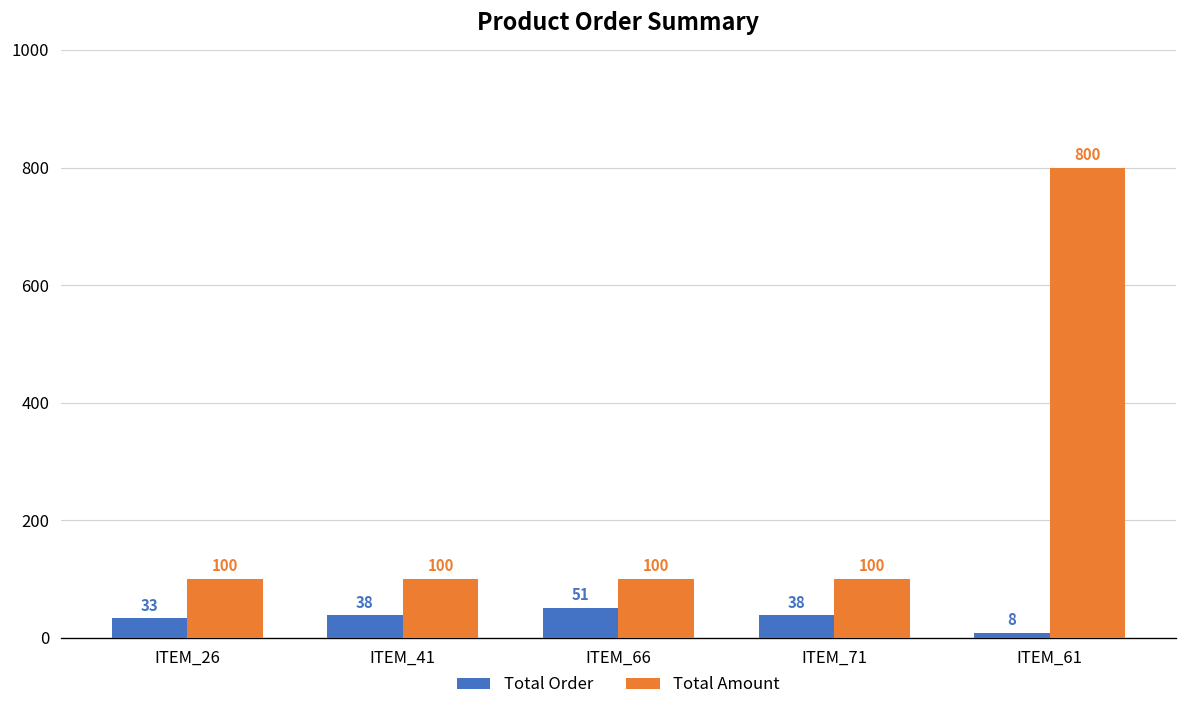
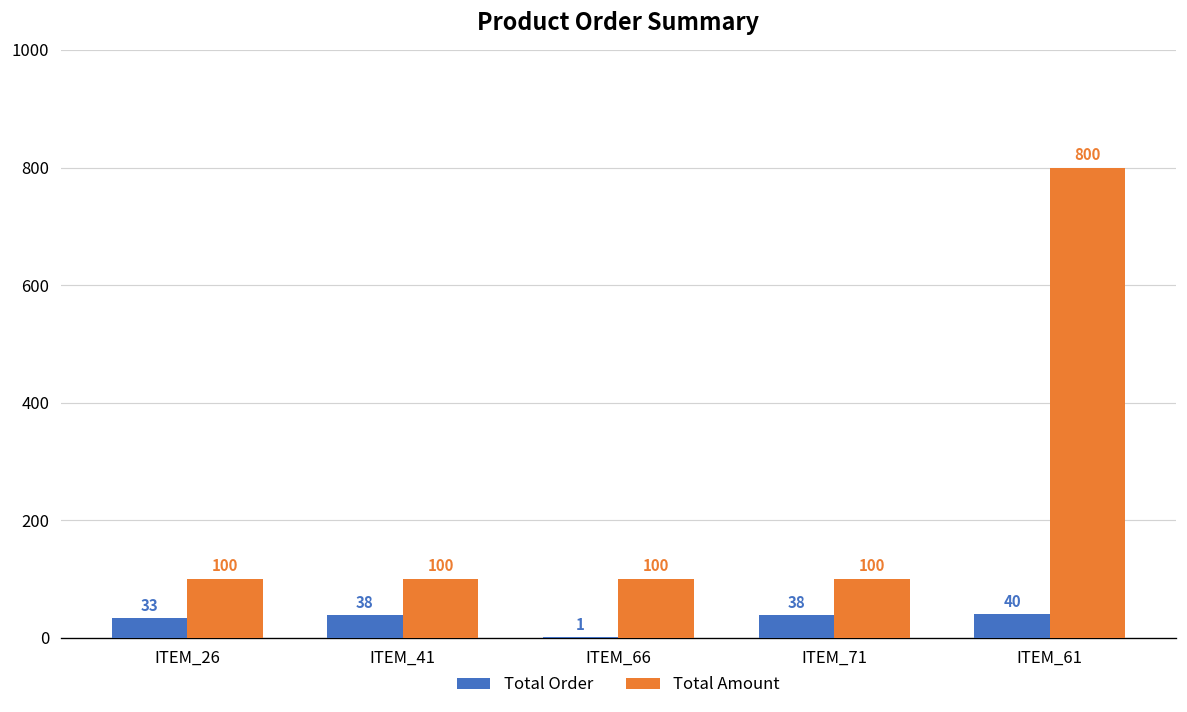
Total Order, ITEM_66: 51 -> 1
Total Order, ITEM_61: 8 -> 40
